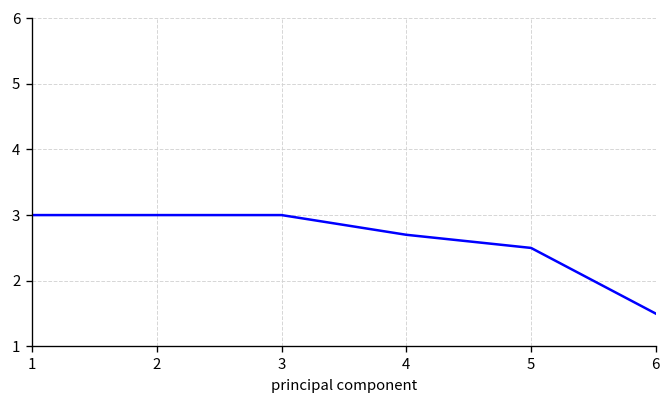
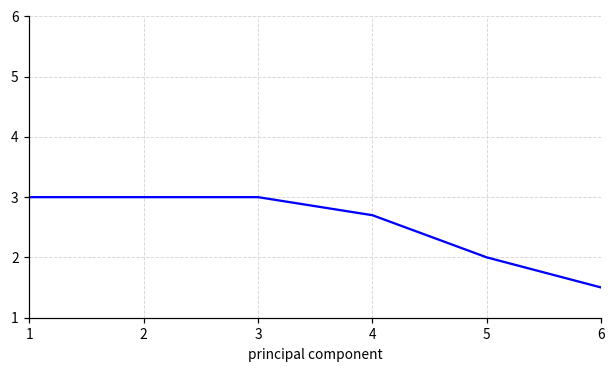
5: 2.5 -> 2.0
